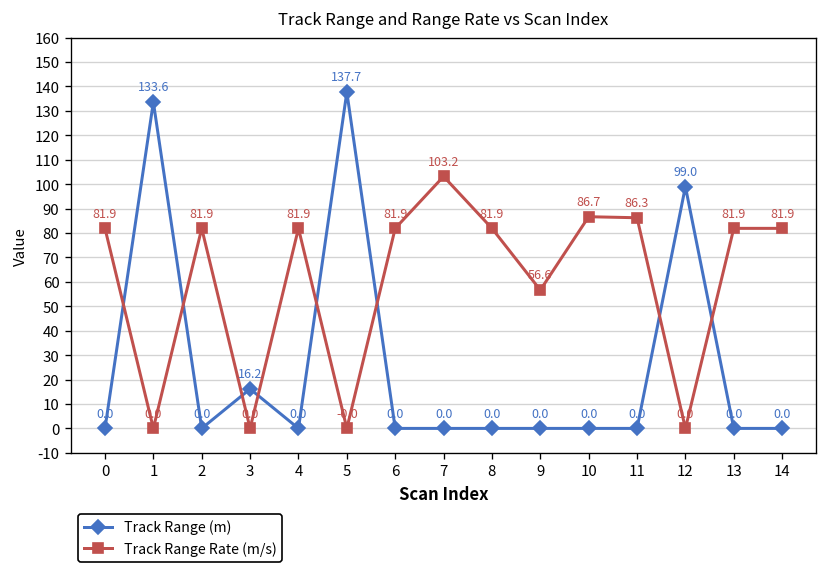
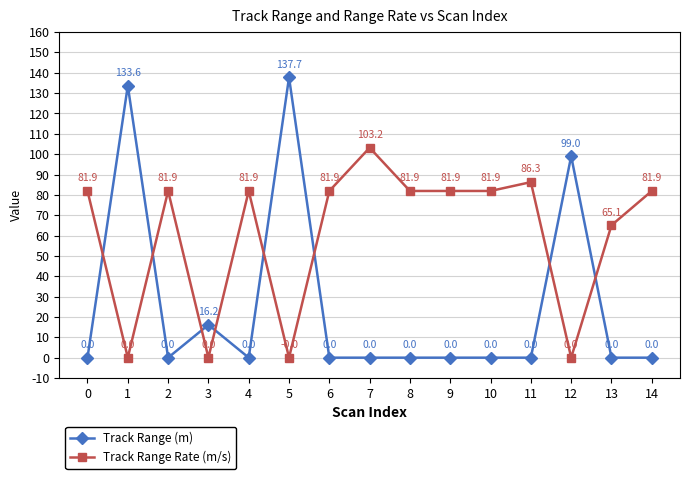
Track Range Rate (m/s), 9: 56.6 -> 81.9
Track Range Rate (m/s), 10: 86.7 -> 81.9
Track Range Rate (m/s), 13: 81.9 -> 65.1
